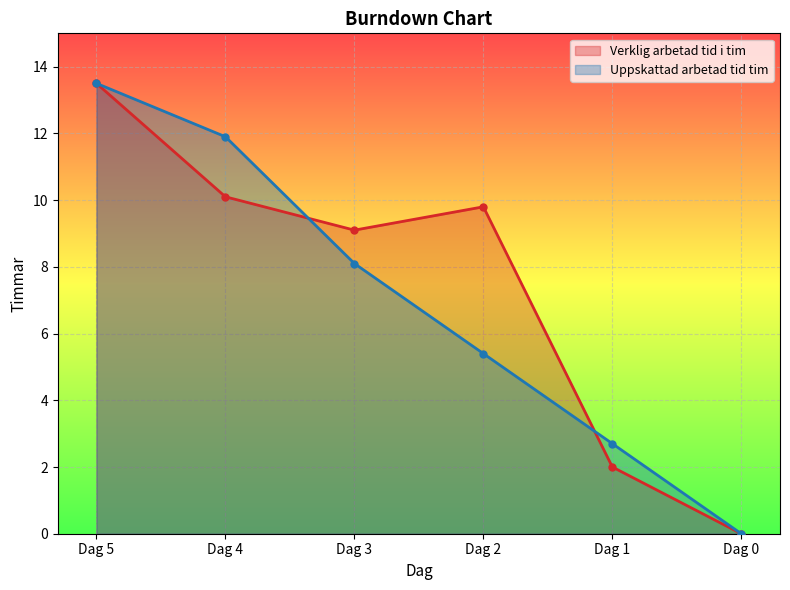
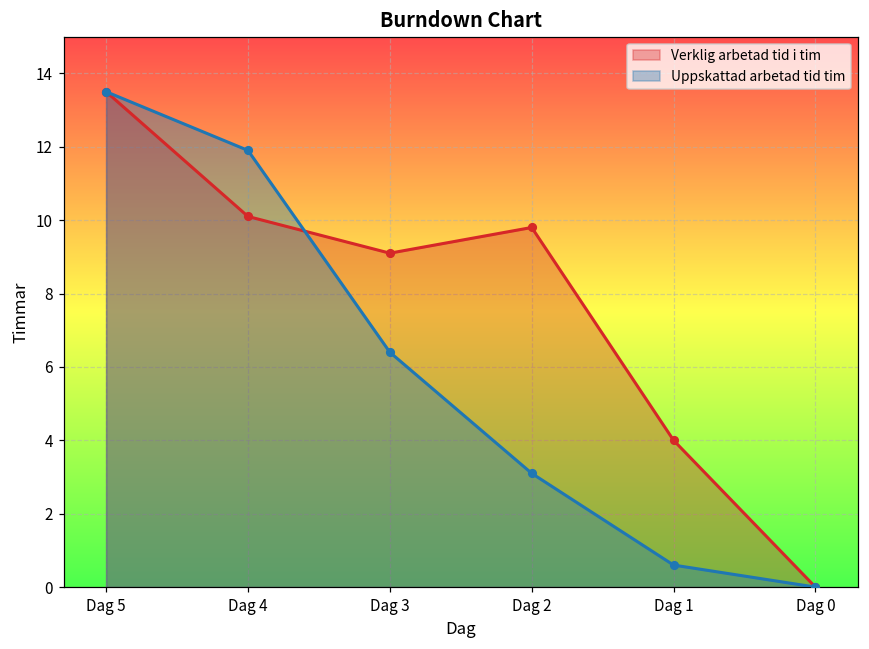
Uppskattad arbetad tid tim, Dag 3: 8.1 -> 6.4
Uppskattad arbetad tid tim, Dag 2: 5.4 -> 3.1
Verklig arbetad tid i tim, Dag 1: 2 -> 4
Uppskattad arbetad tid tim, Dag 1: 2.7 -> 0.6
